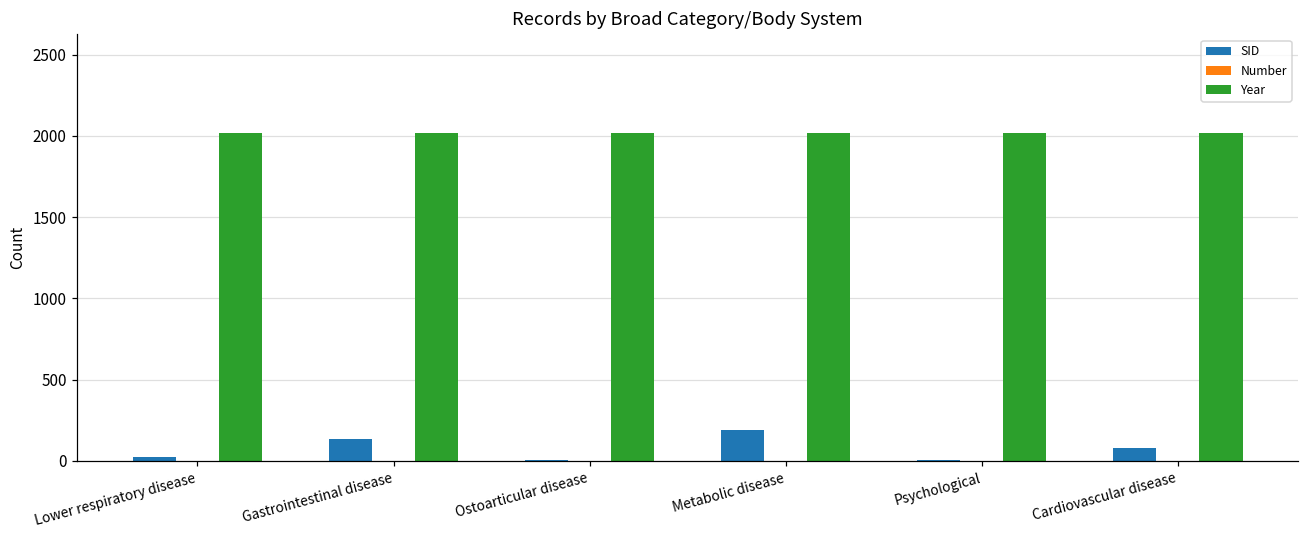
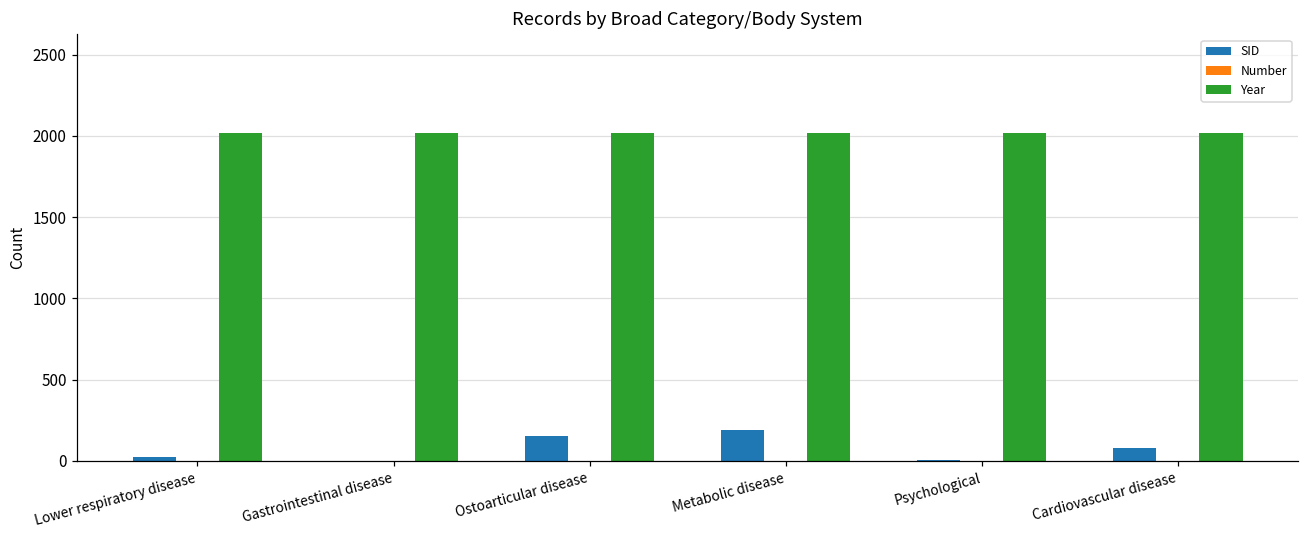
SID, Gastrointestinal disease: 140 -> 0
SID, Ostoarticular disease: 0 -> 150
